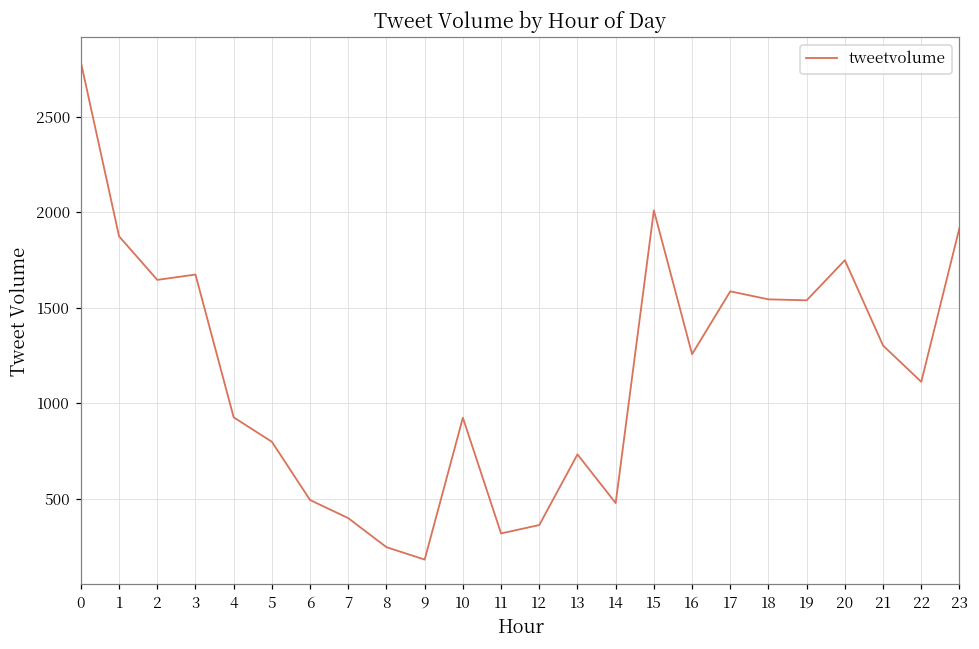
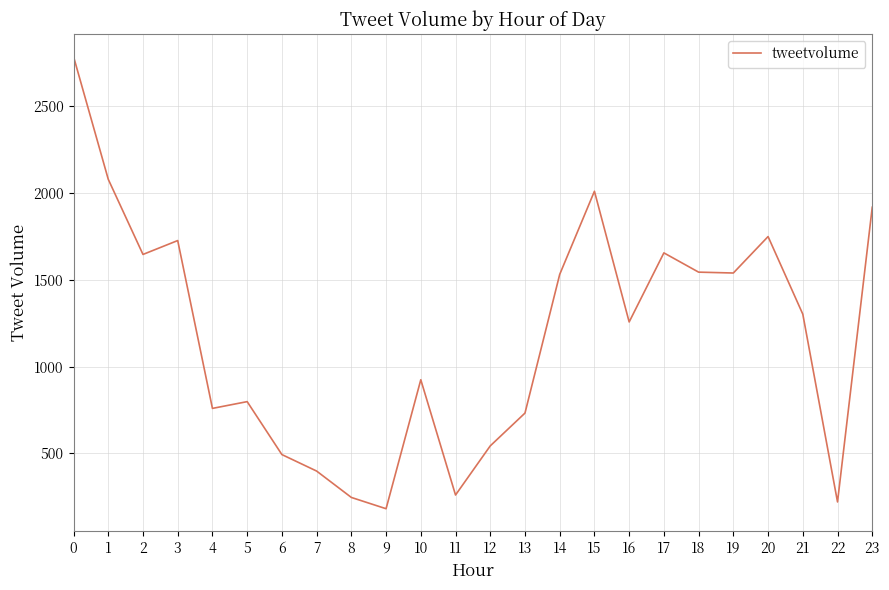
1: 1870 -> 2080
3: 1670 -> 1730
4: 930 -> 760
11: 320 -> 260
12: 360 -> 540
14: 480 -> 1530
17: 1590 -> 1660
22: 1110 -> 220
